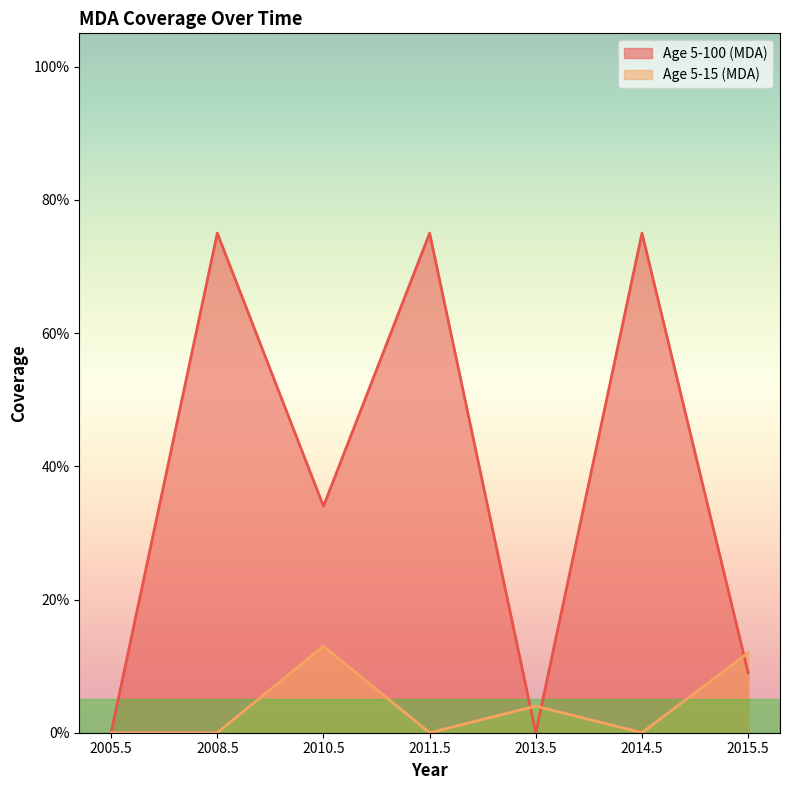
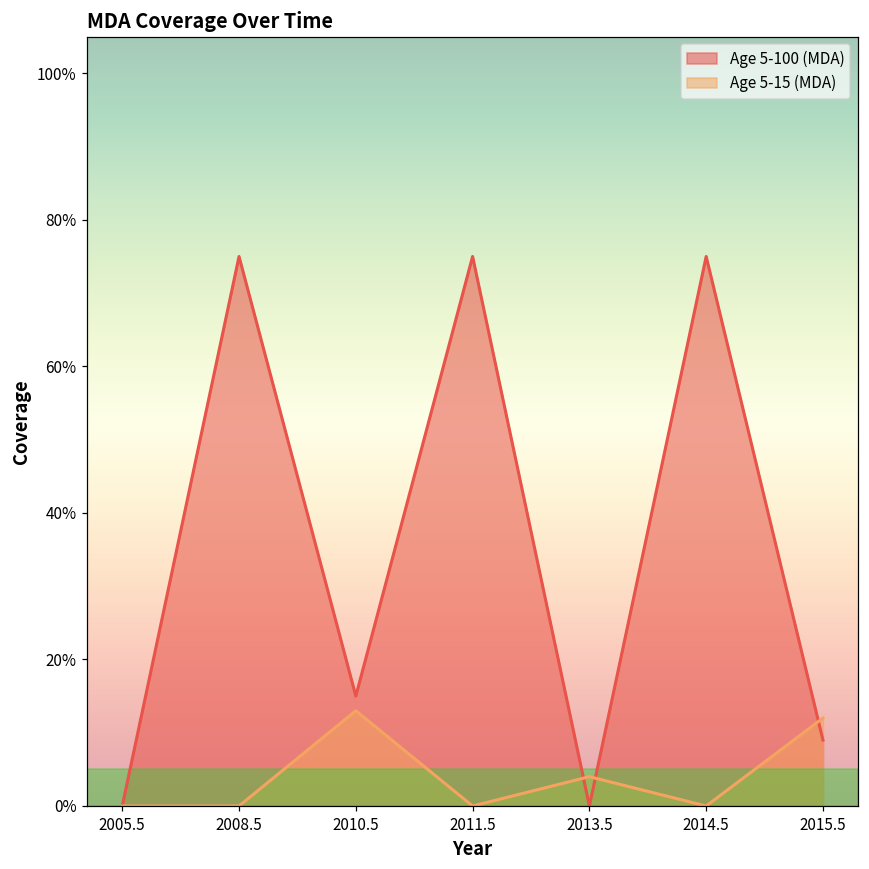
Age 5-100 (MDA), 2010.5: 34% -> 15%
